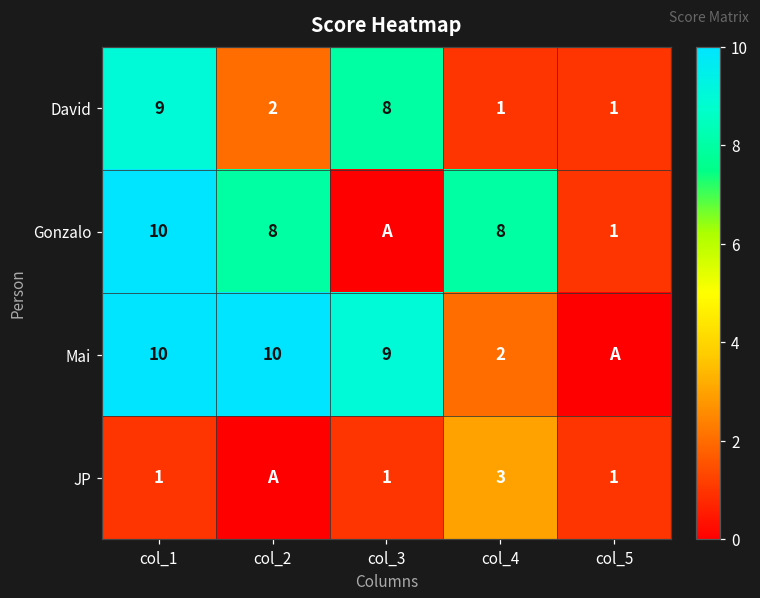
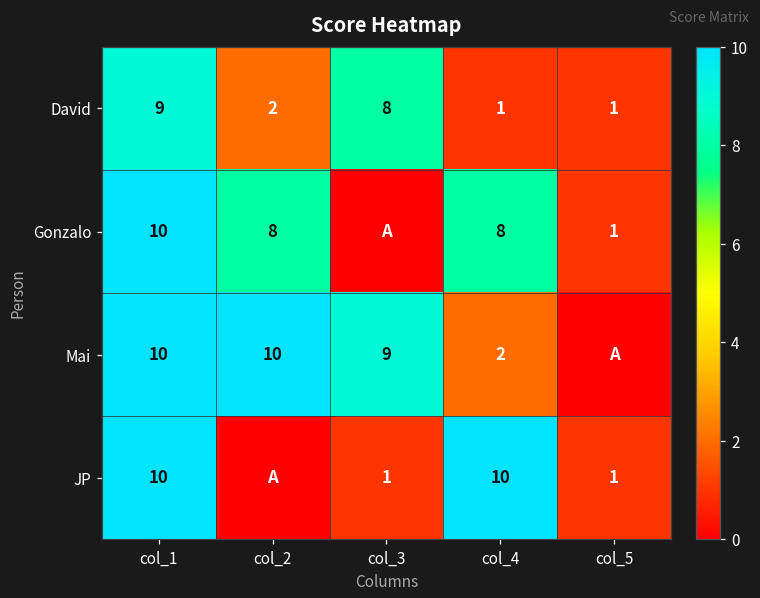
JP, col_1: 1 -> 10
JP, col_4: 3 -> 10
